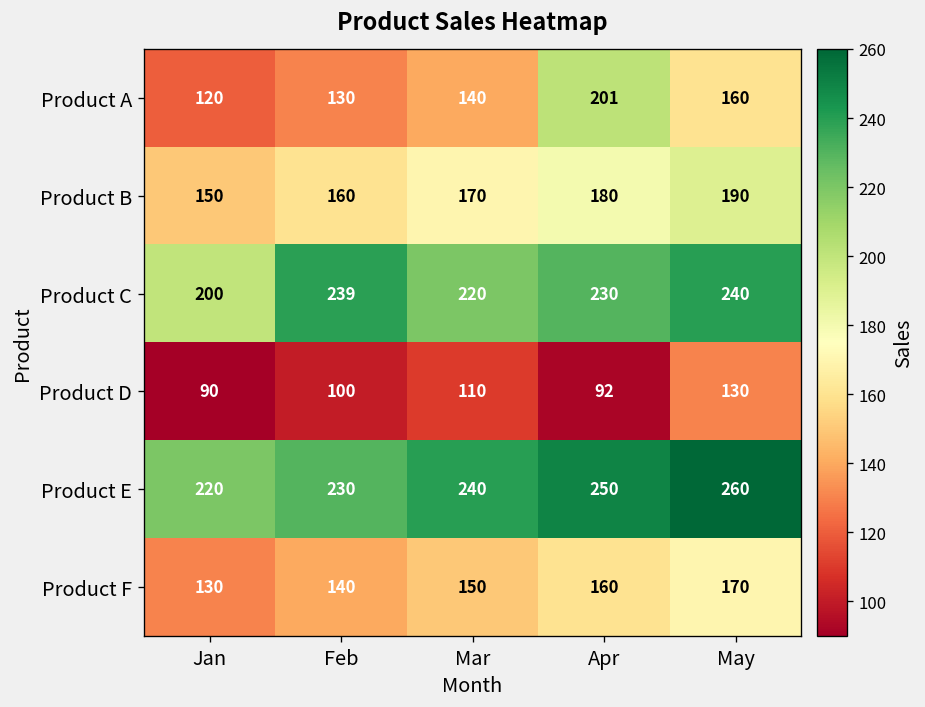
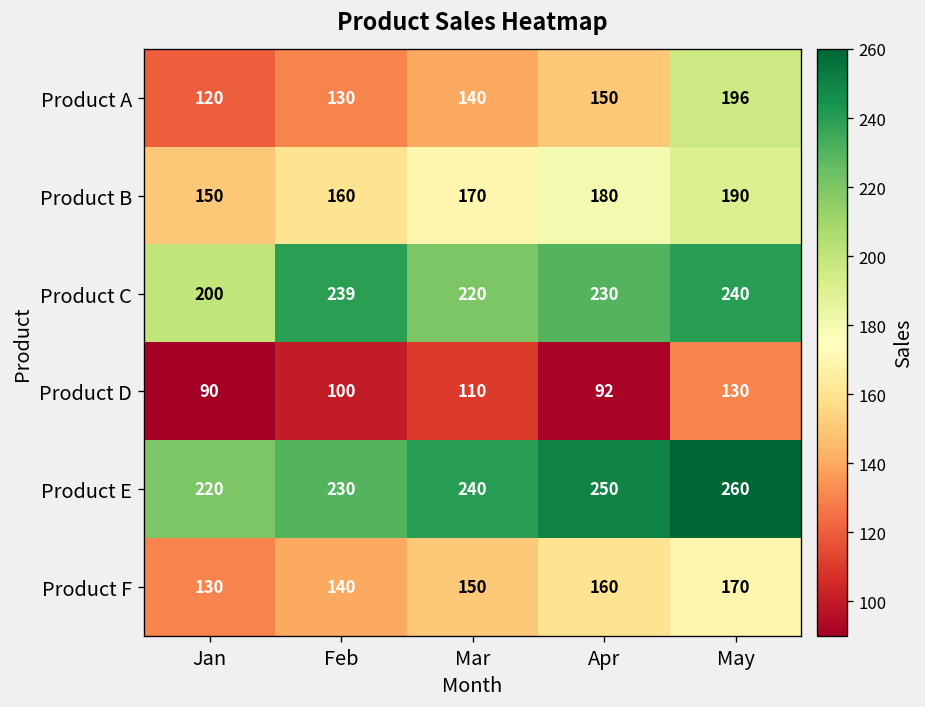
Product A, Apr: 201 -> 150
Product A, May: 160 -> 196
